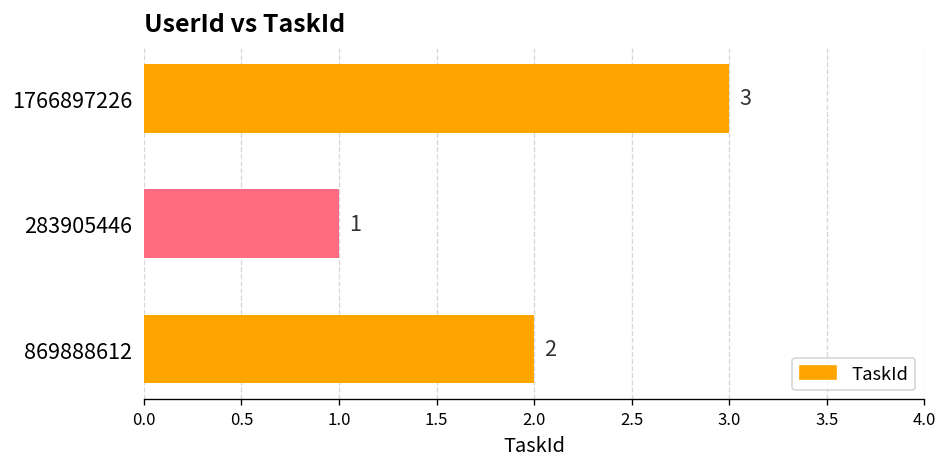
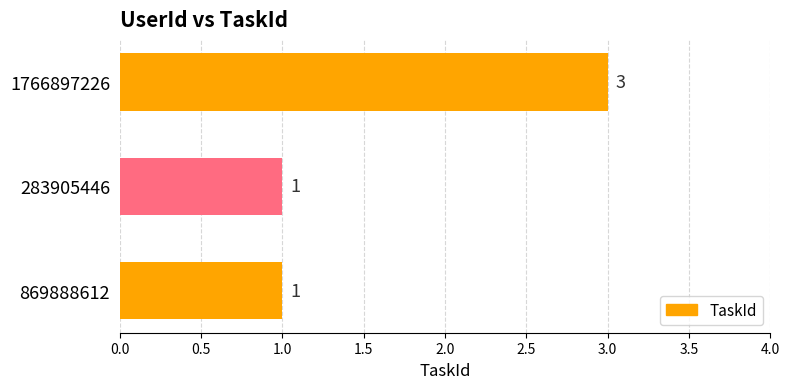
869888612: 2 -> 1
